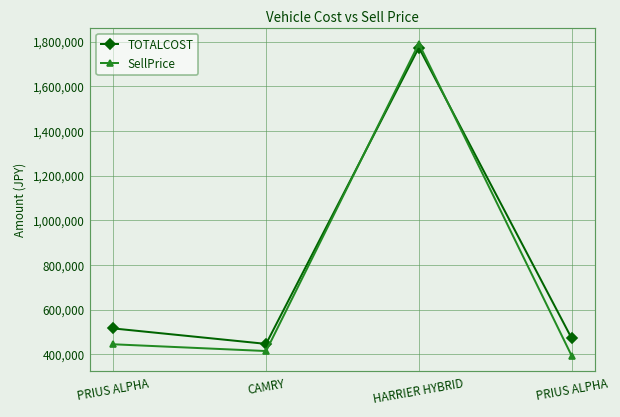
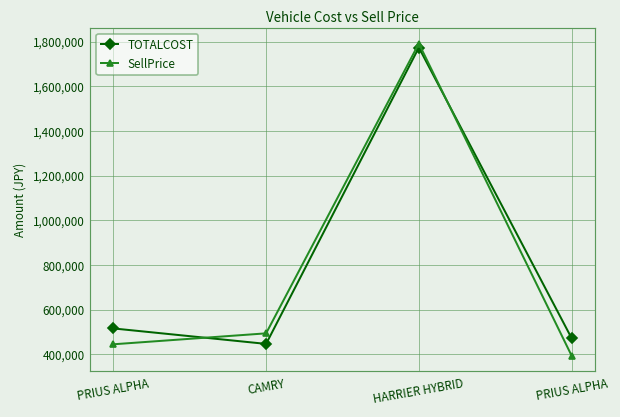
SellPrice, CAMRY: 410,000 -> 490,000
